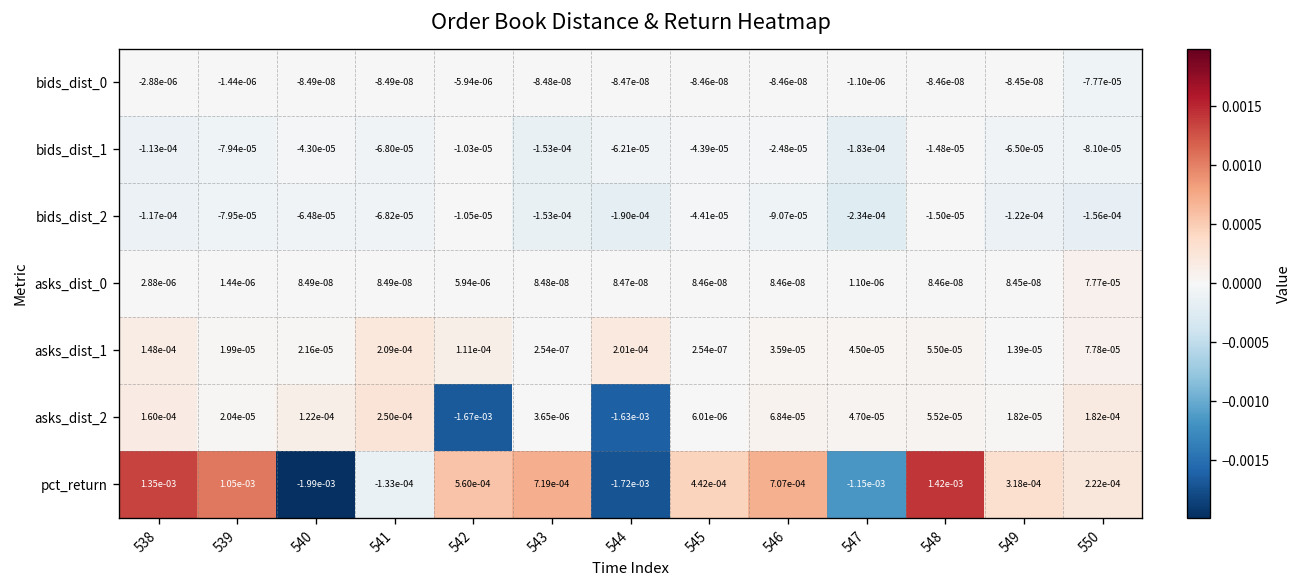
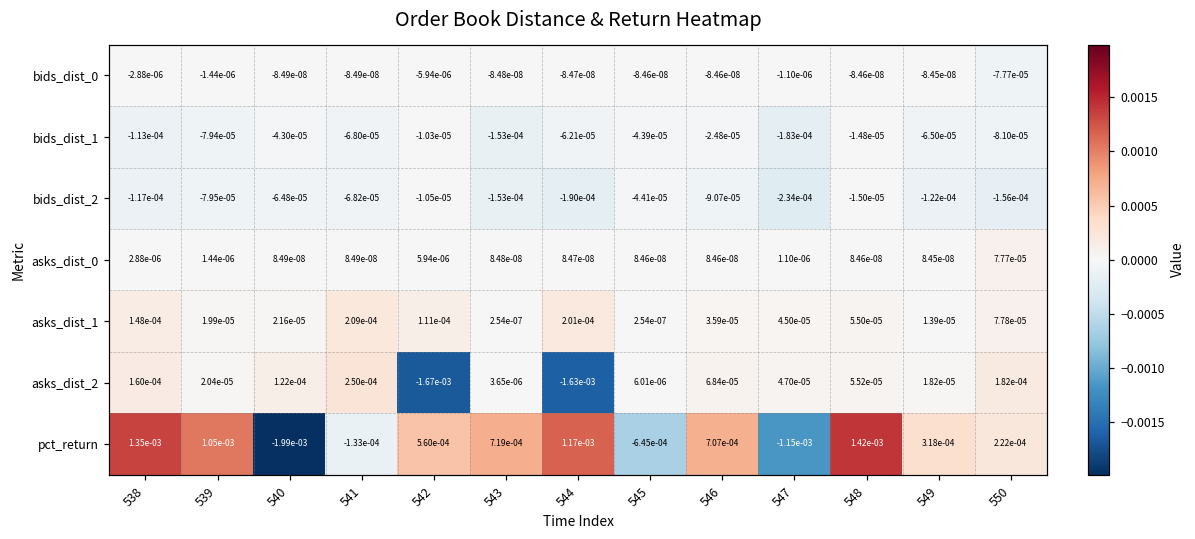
pct_return, 544: -1.72e-03 -> 1.17e-03
pct_return, 545: 4.42e-04 -> -6.45e-04
